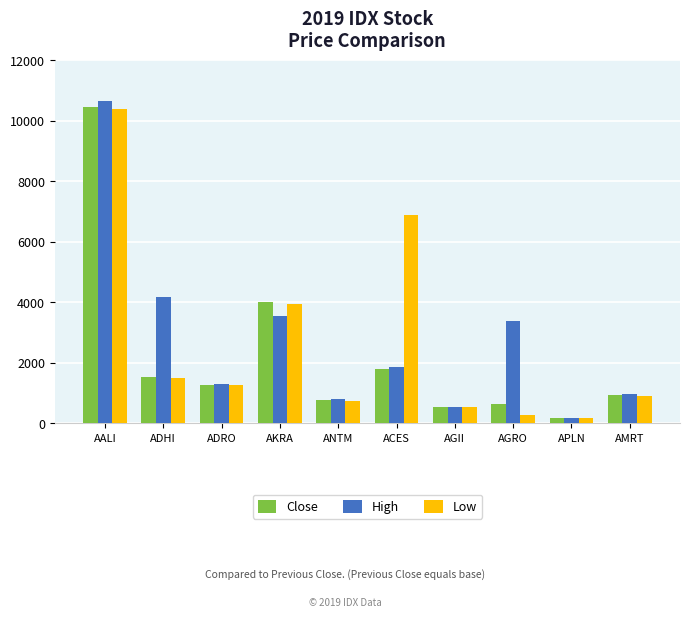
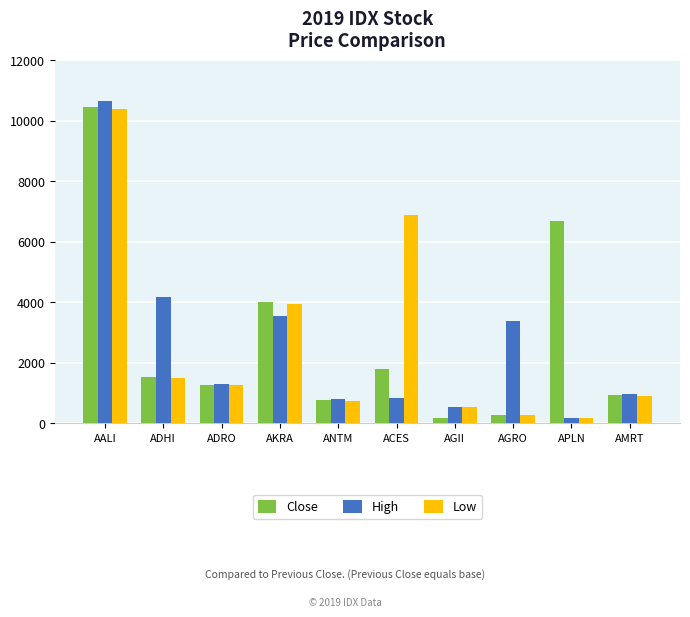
High, ACES: 1900 -> 800
Close, AGII: 500 -> 200
Close, AGRO: 600 -> 300
Close, APLN: 200 -> 6700
